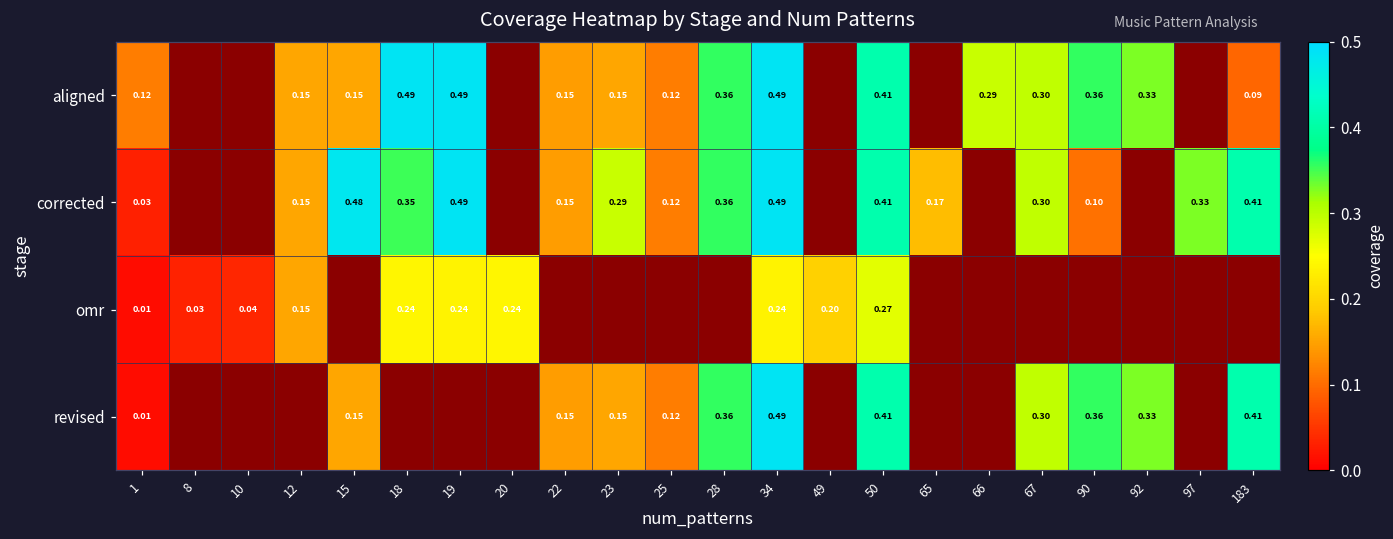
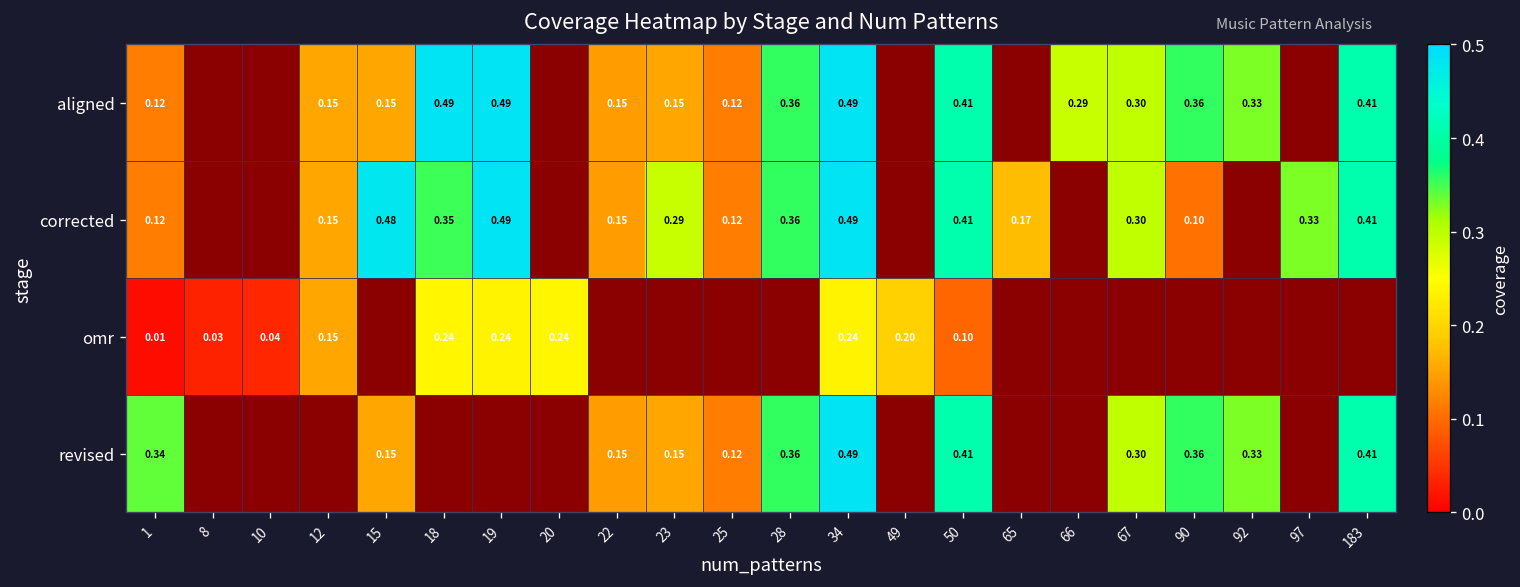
aligned, 183: 0.09 -> 0.41
corrected, 1: 0.03 -> 0.12
omr, 50: 0.27 -> 0.10
revised, 1: 0.01 -> 0.34
